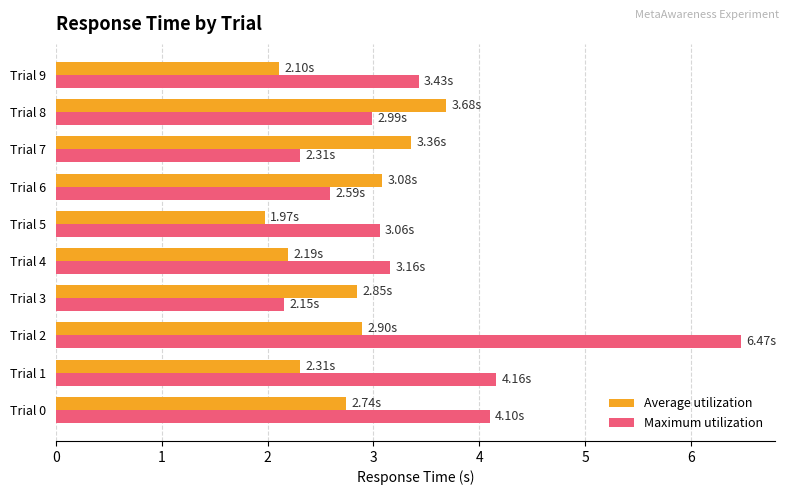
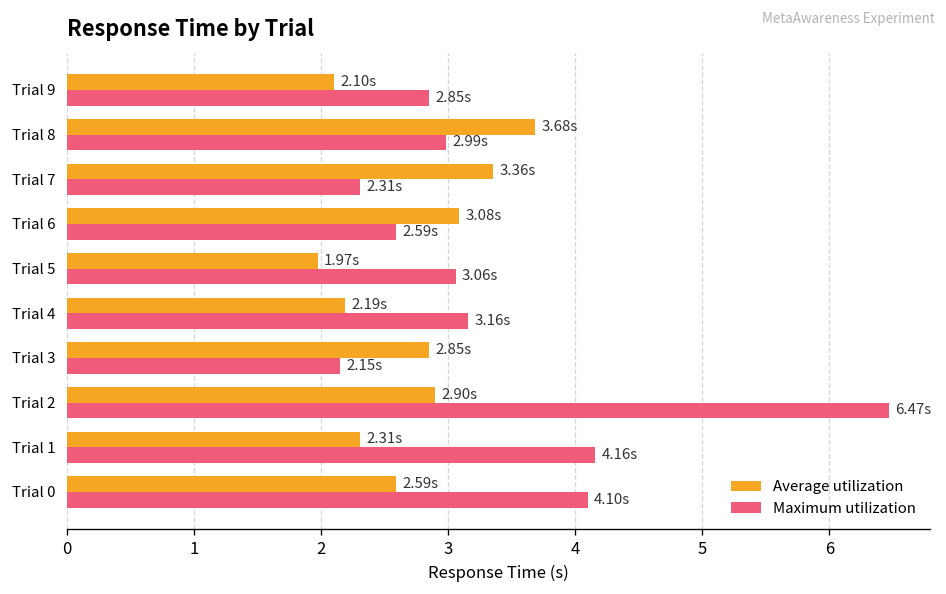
Maximum utilization, Trial 9: 3.43s -> 2.85s
Average utilization, Trial 0: 2.74s -> 2.59s
